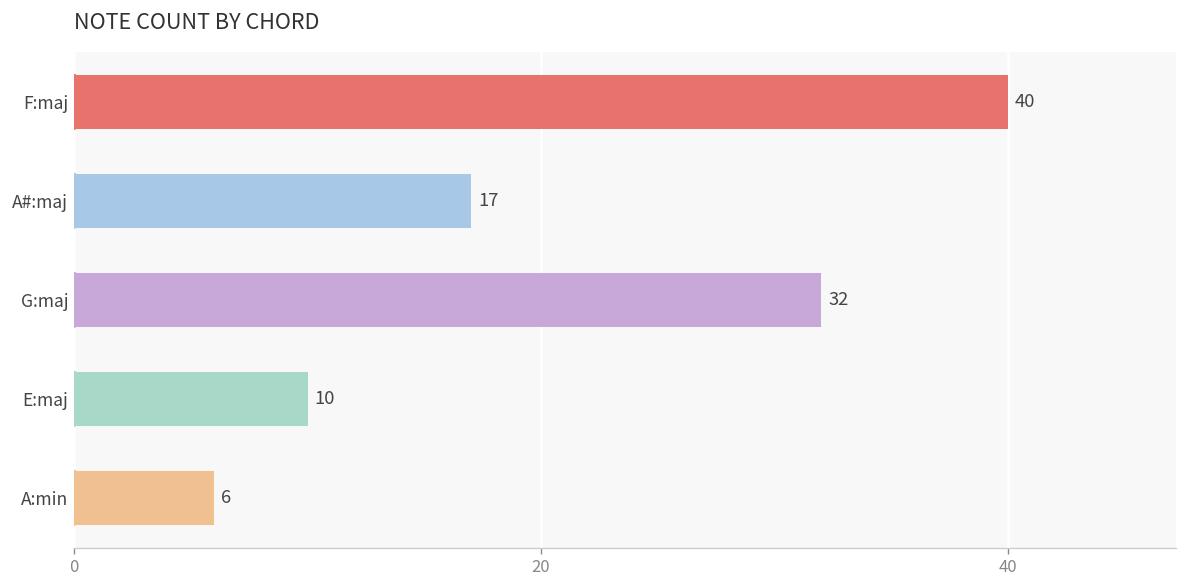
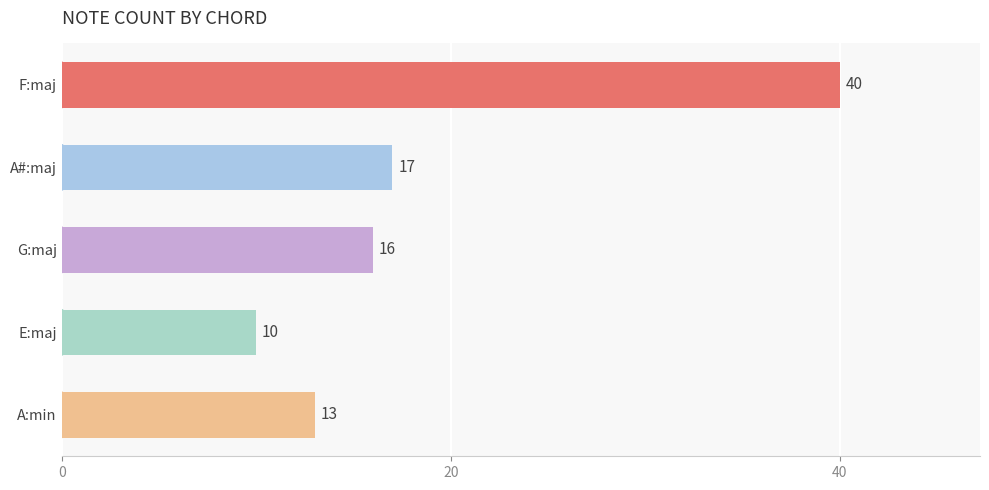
G:maj: 32 -> 16
A:min: 6 -> 13
